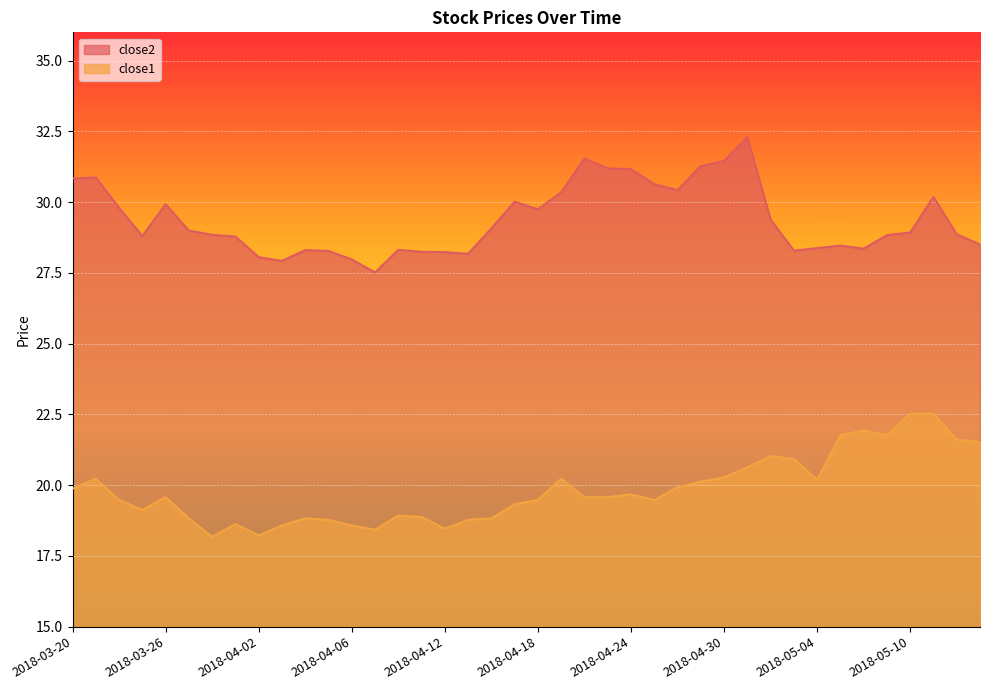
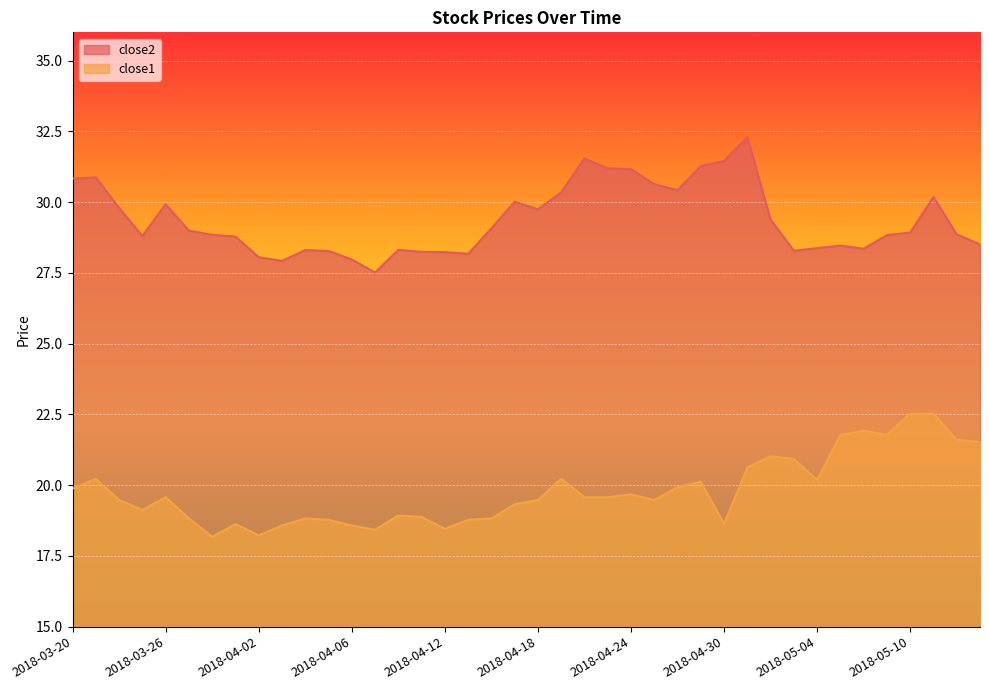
close1, 2018-04-30: 20.3 -> 18.6
